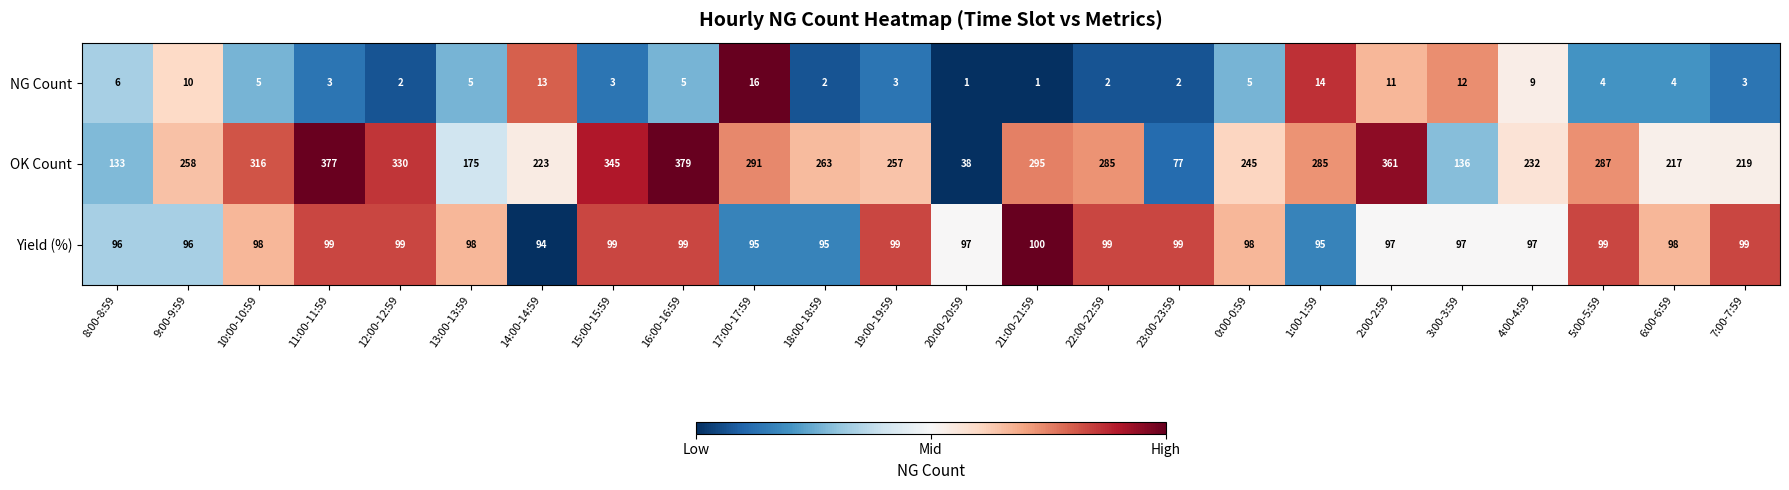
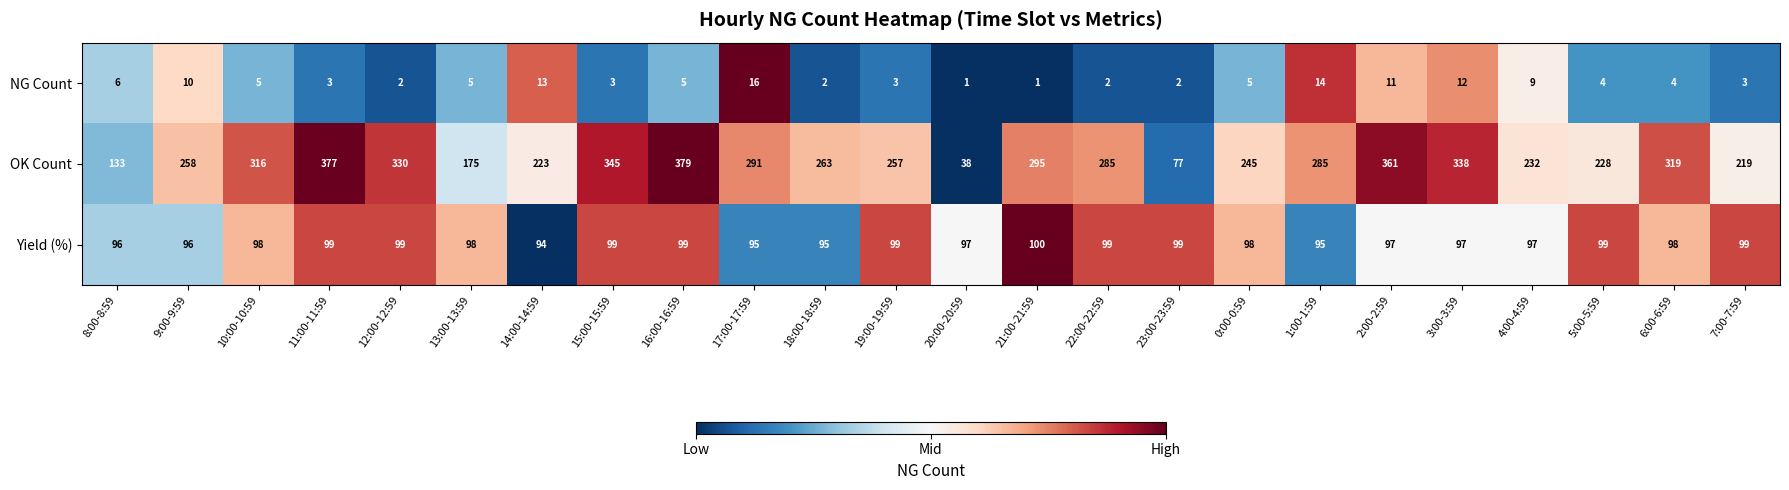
OK Count, 3:00-3:59: 136 -> 338
OK Count, 5:00-5:59: 287 -> 228
OK Count, 6:00-6:59: 217 -> 319
